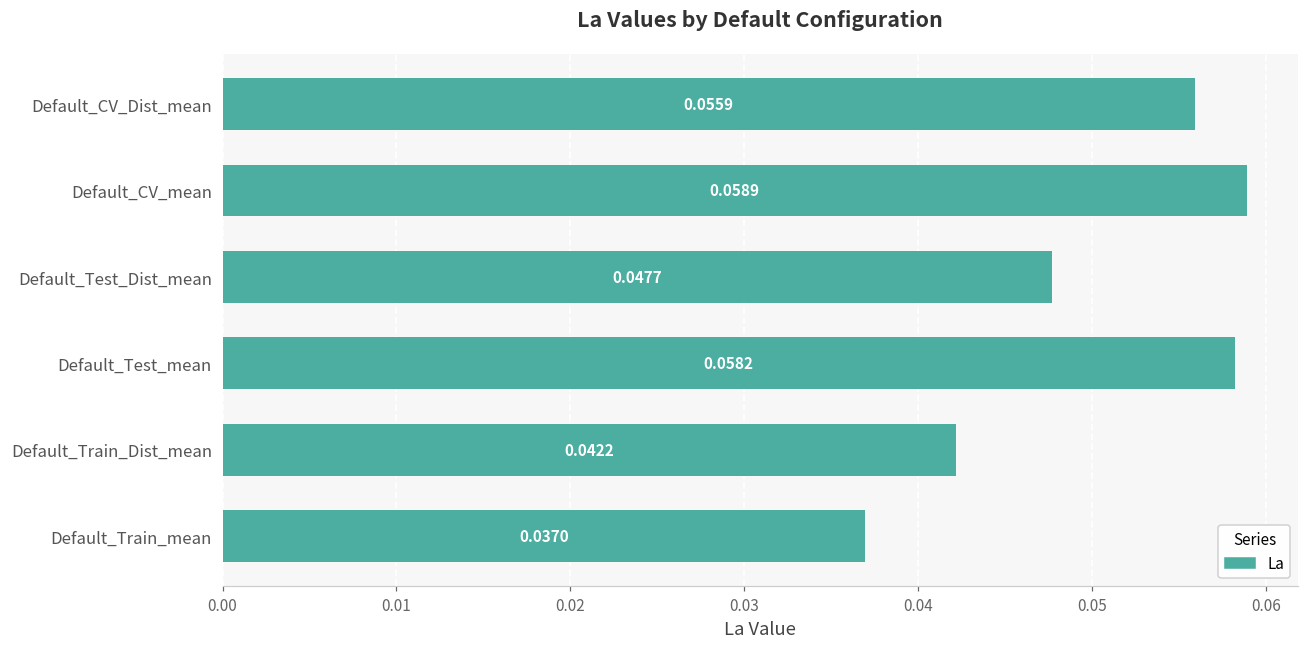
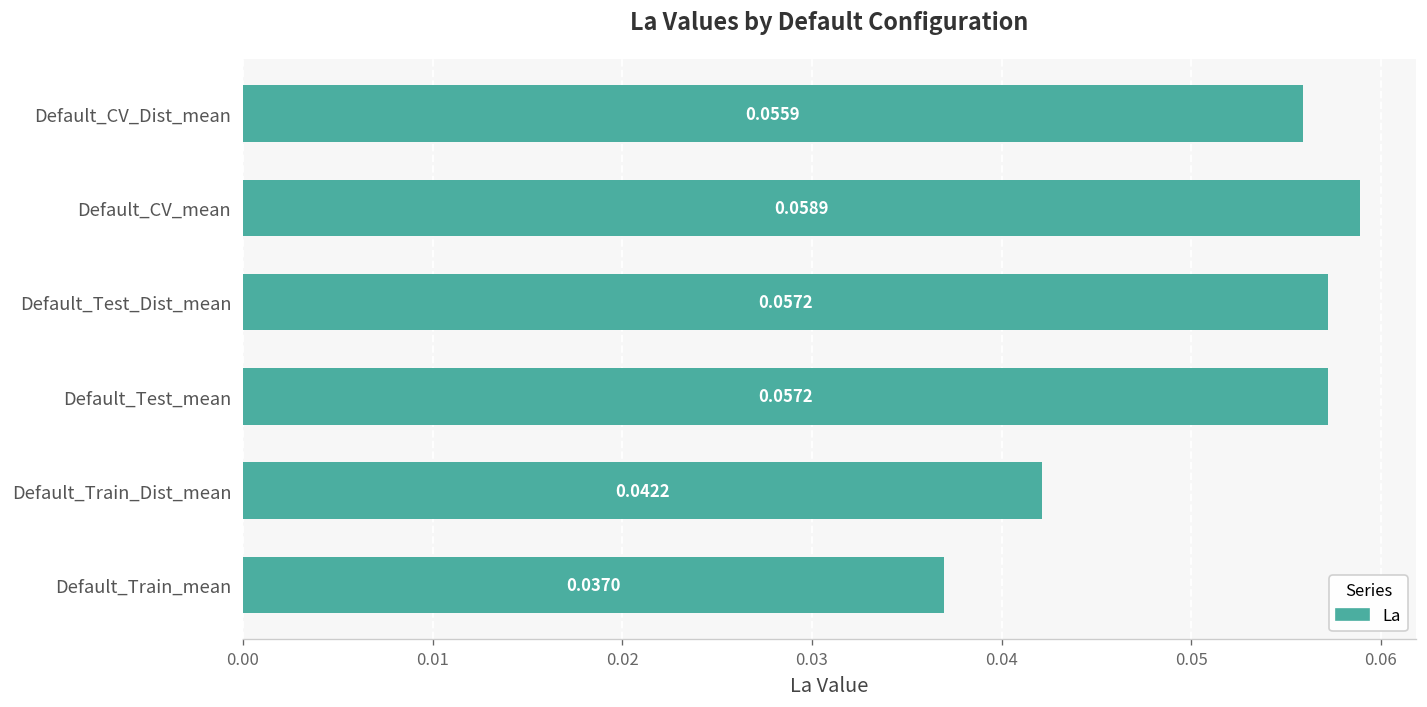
Default_Test_Dist_mean: 0.0477 -> 0.0572
Default_Test_mean: 0.0582 -> 0.0572
